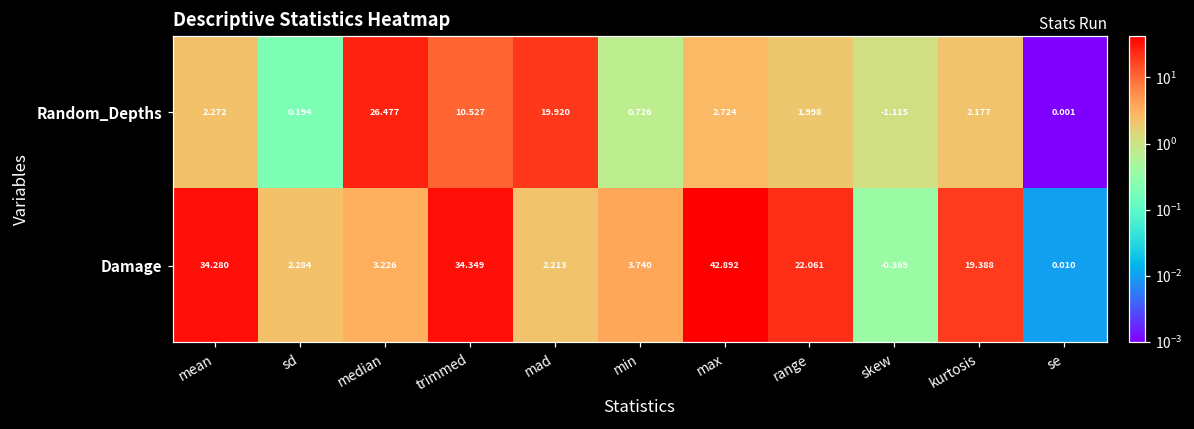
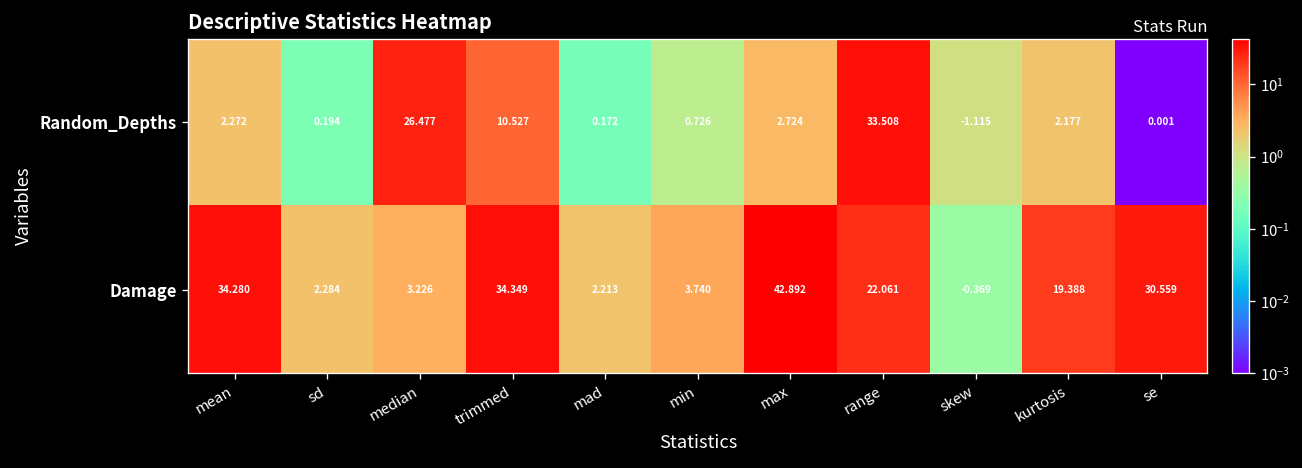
Random_Depths, mad: 19.920 -> 0.172
Random_Depths, range: 1.998 -> 33.508
Damage, se: 0.010 -> 30.559
